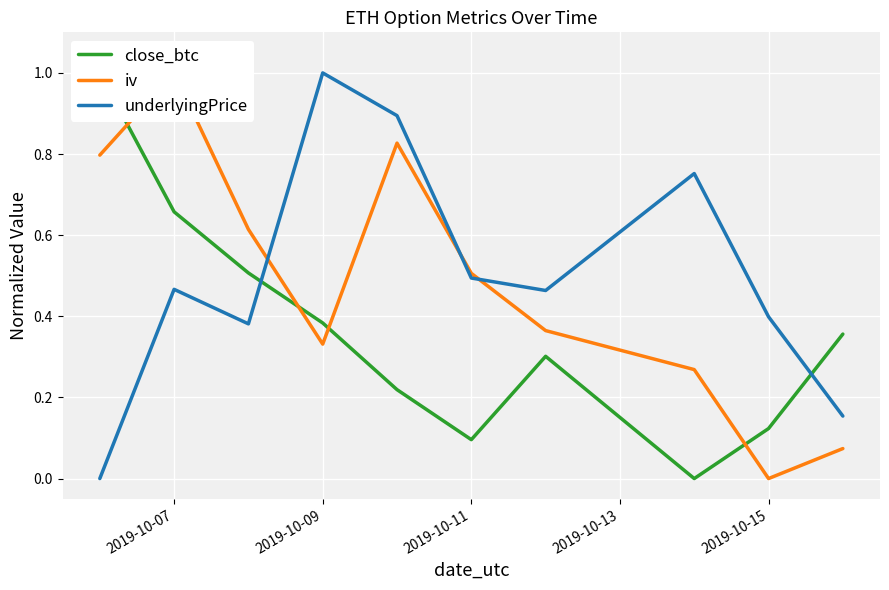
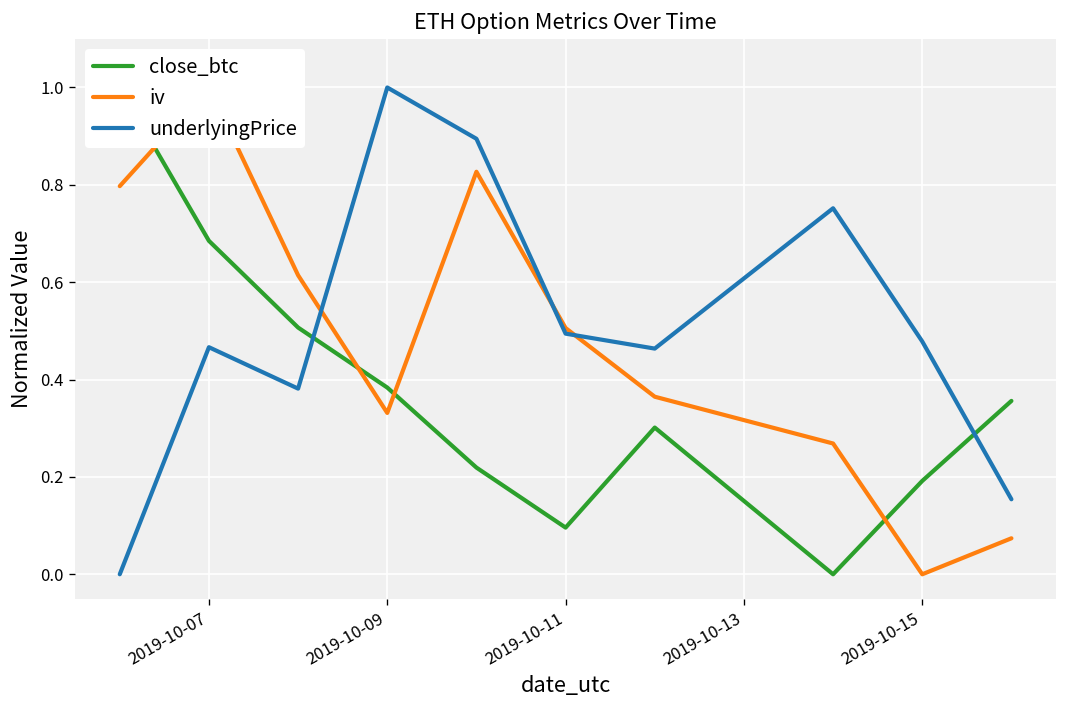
close_btc, 2019-10-07: 0.66 -> 0.68
close_btc, 2019-10-15: 0.12 -> 0.19
underlyingPrice, 2019-10-15: 0.40 -> 0.48
